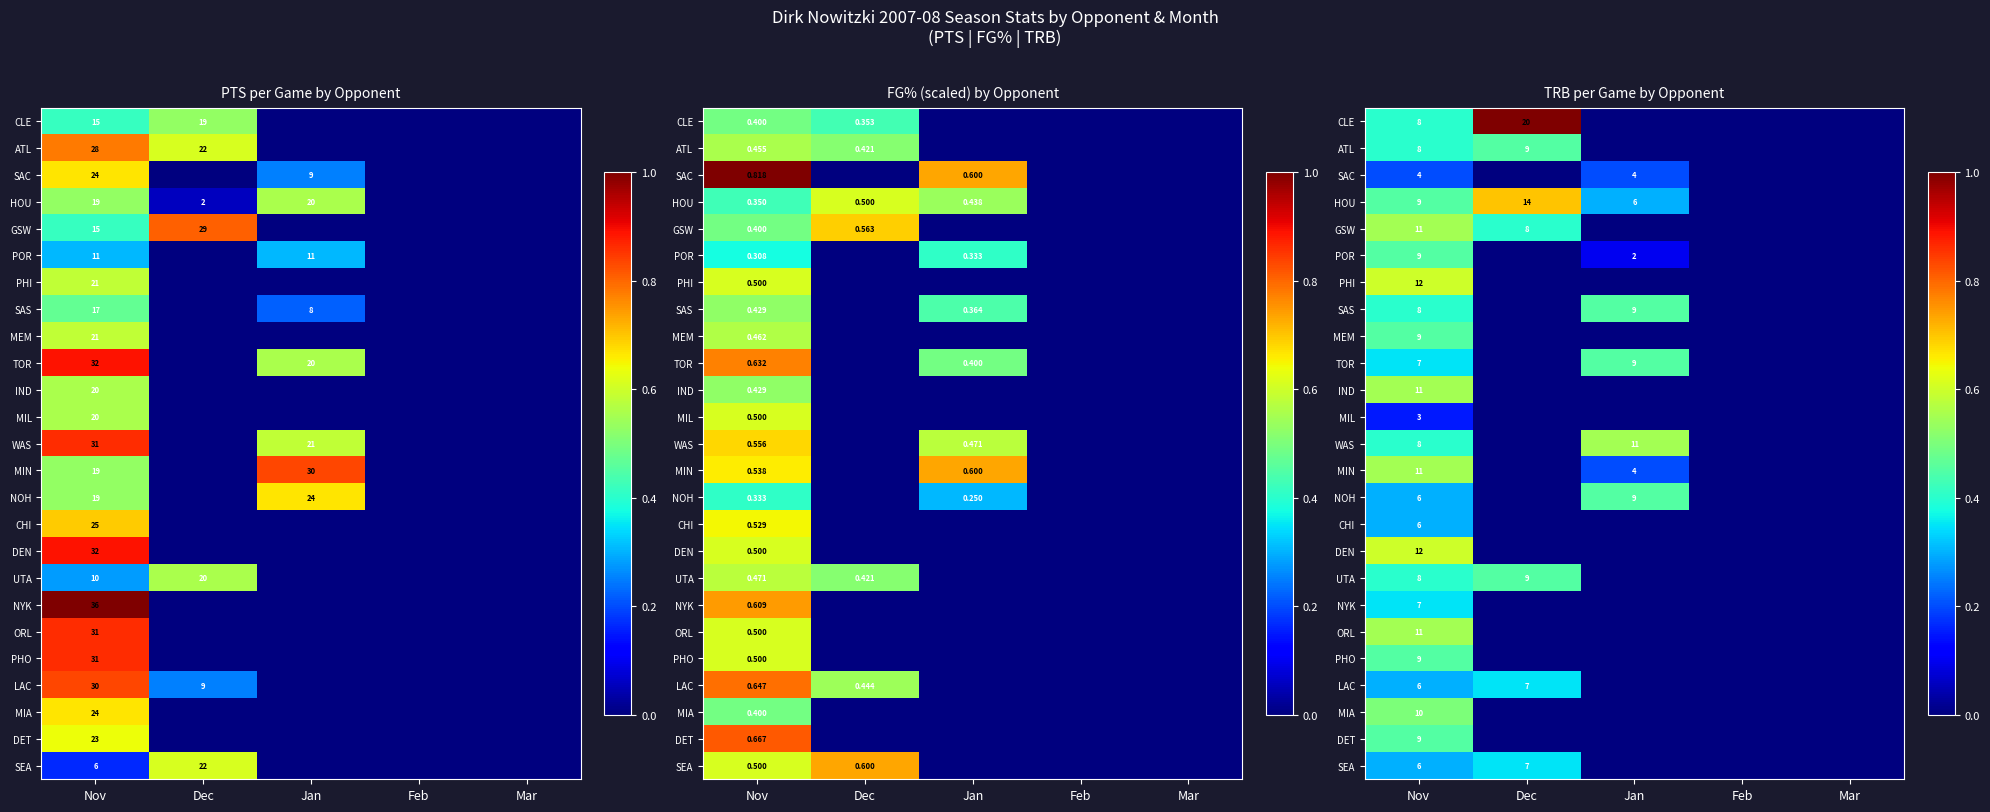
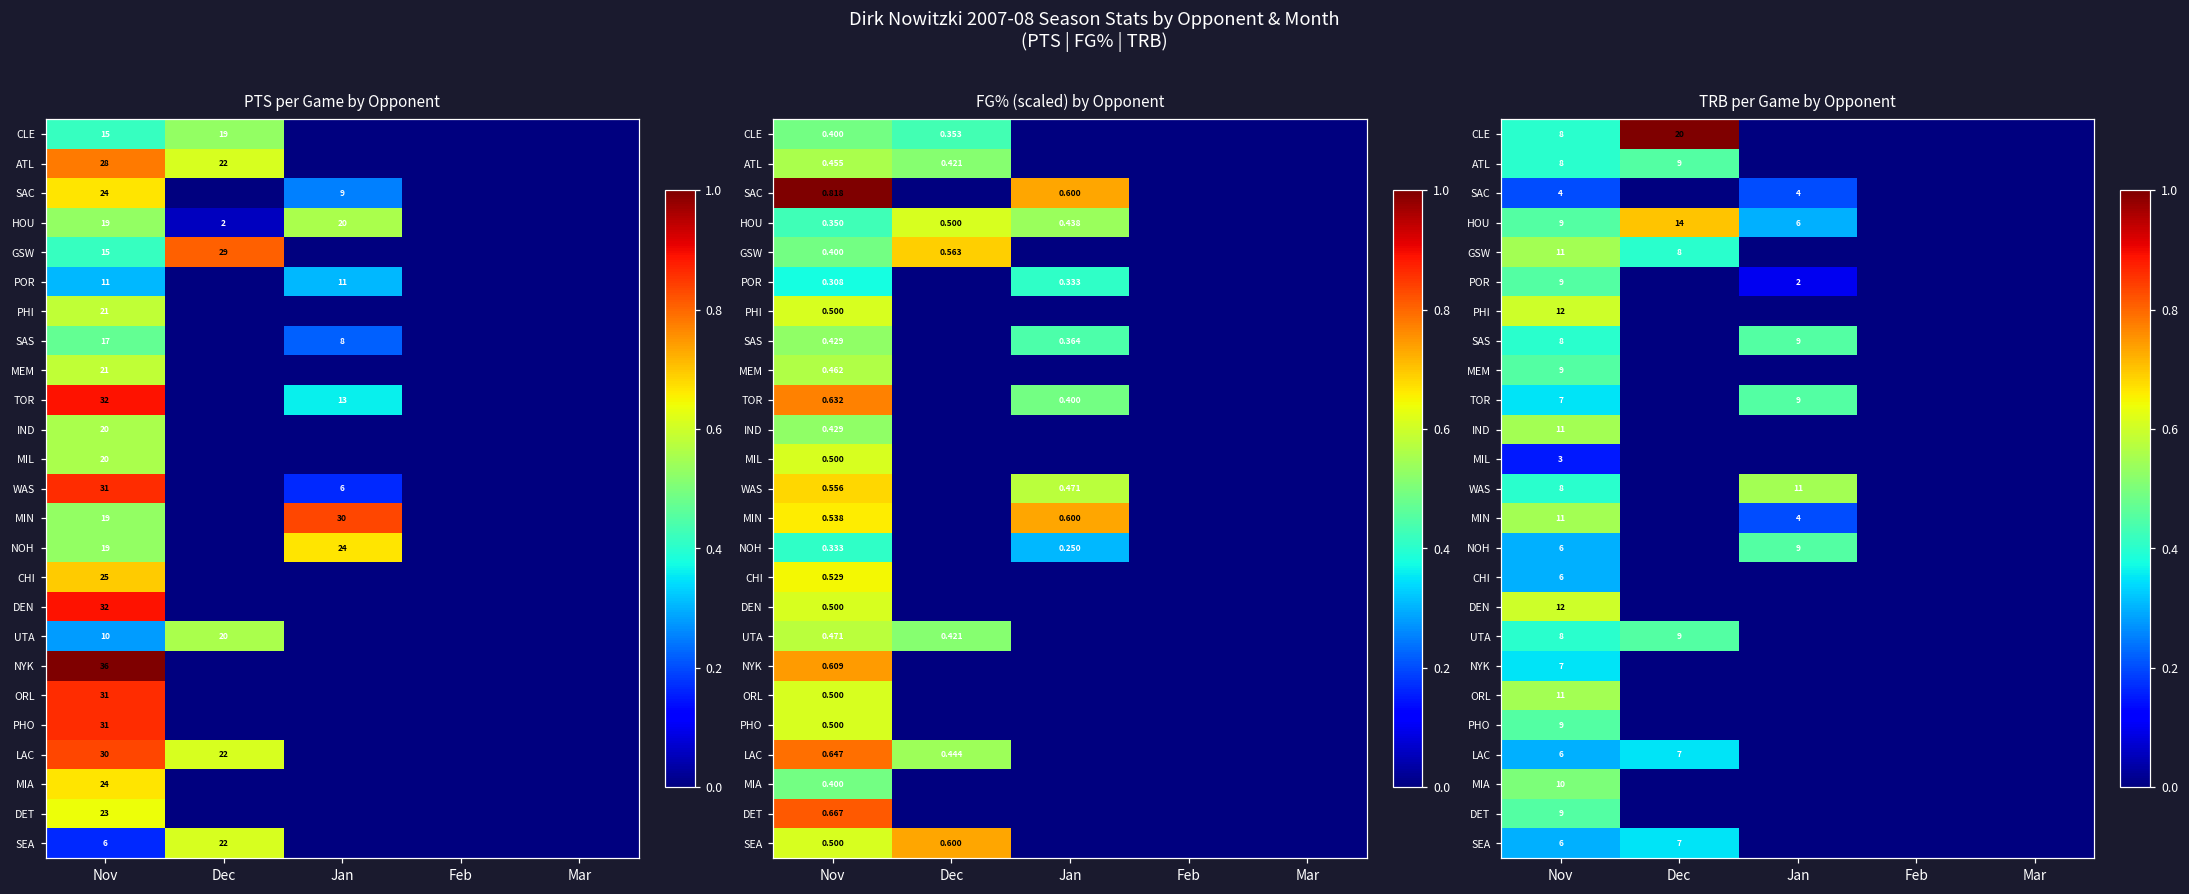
PTS per Game by Opponent, TOR, Jan: 20 -> 13
PTS per Game by Opponent, WAS, Jan: 21 -> 6
PTS per Game by Opponent, LAC, Dec: 9 -> 22
